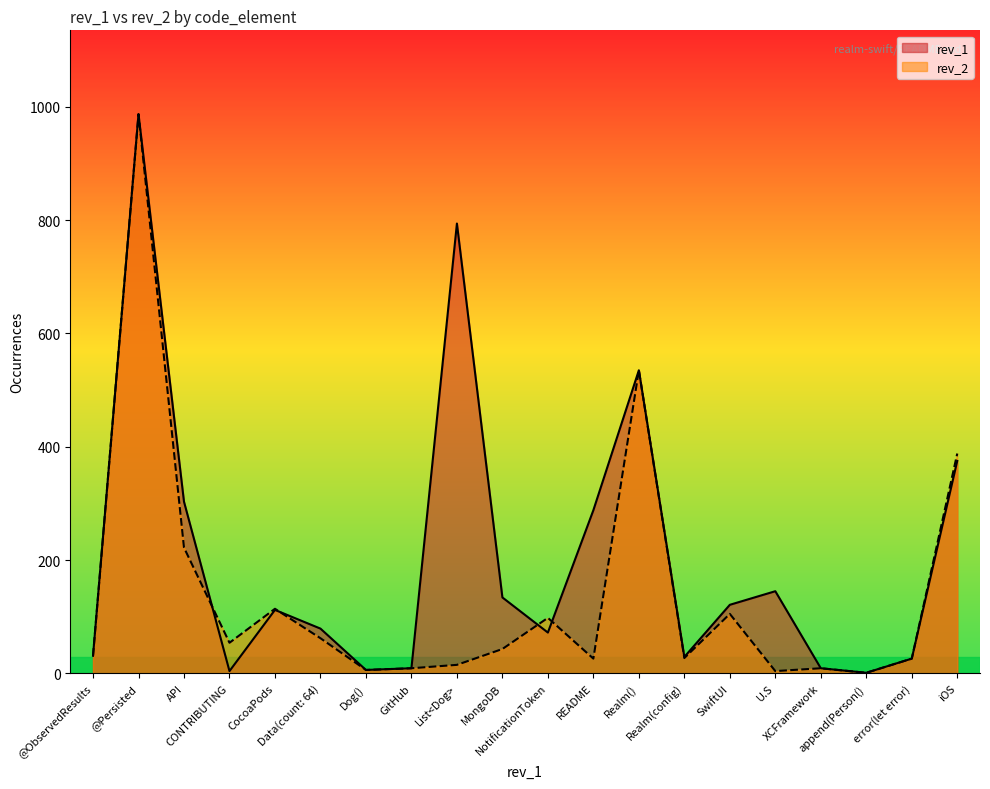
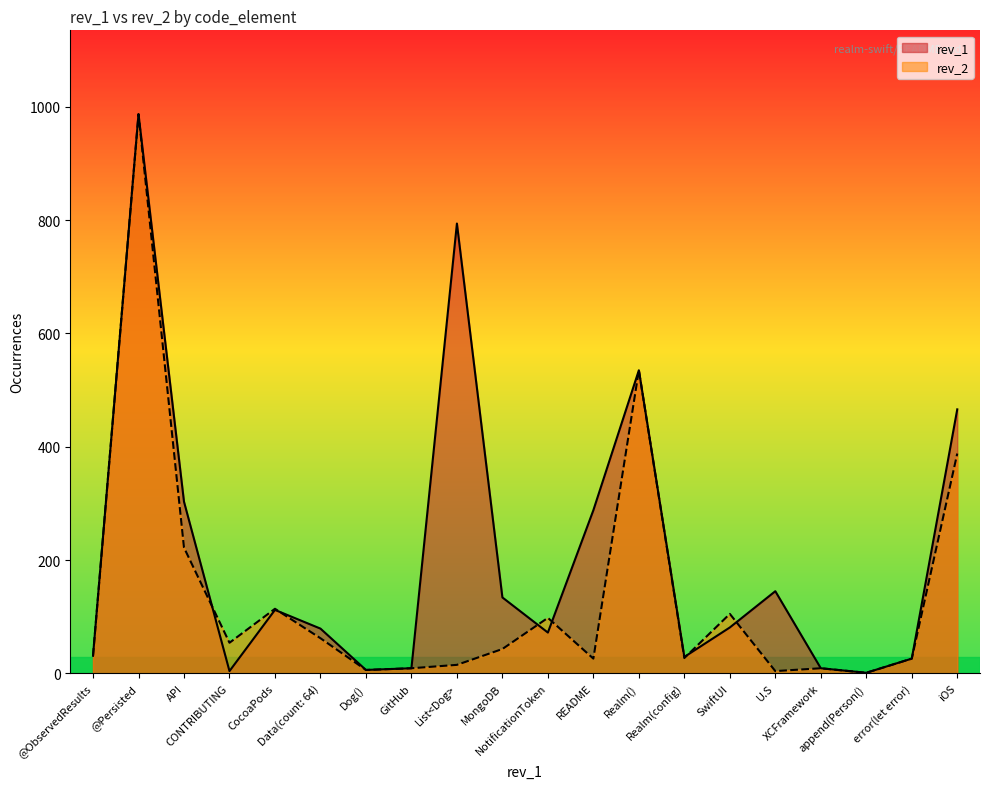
rev_1, SwiftUI: 120 -> 80
rev_1, iOS: 380 -> 470
